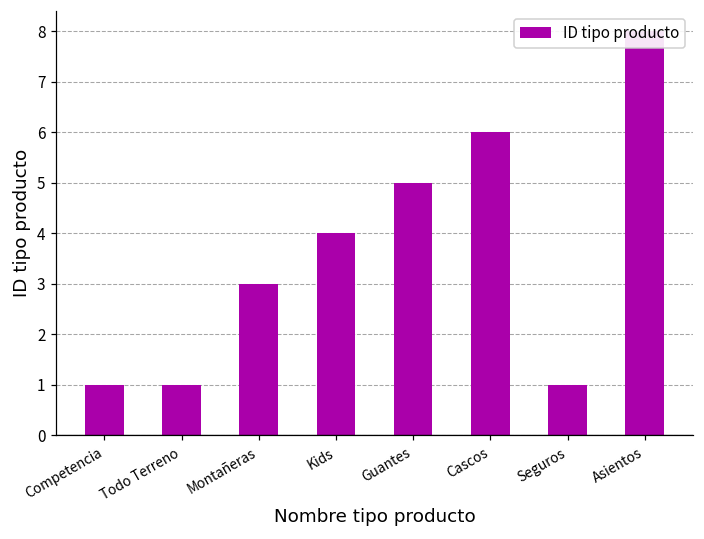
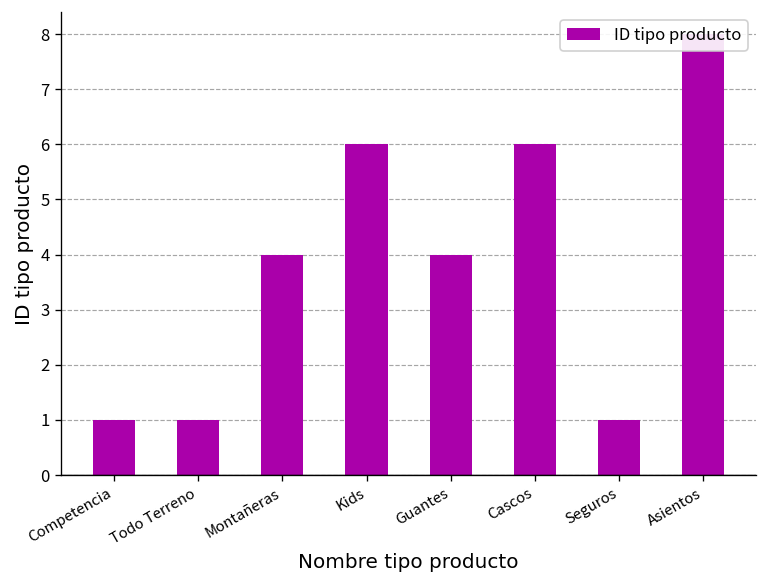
Montañeras: 3 -> 4
Kids: 4 -> 6
Guantes: 5 -> 4
